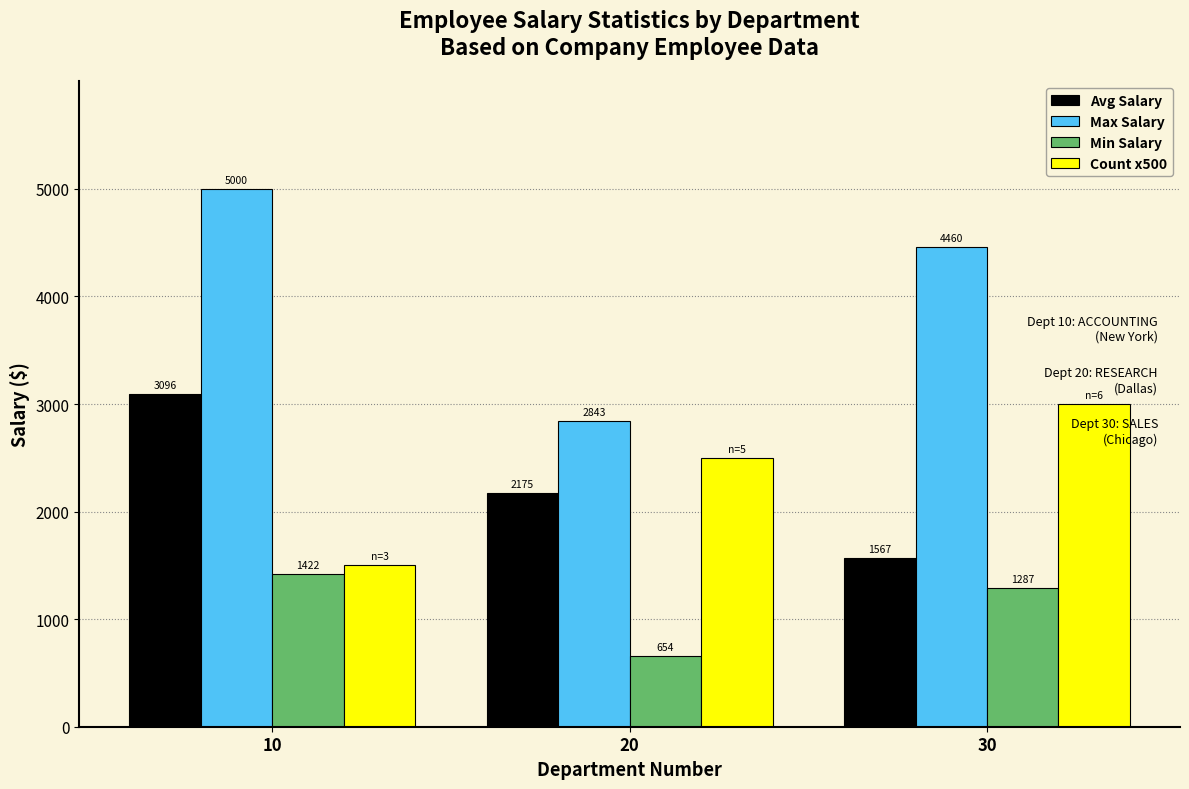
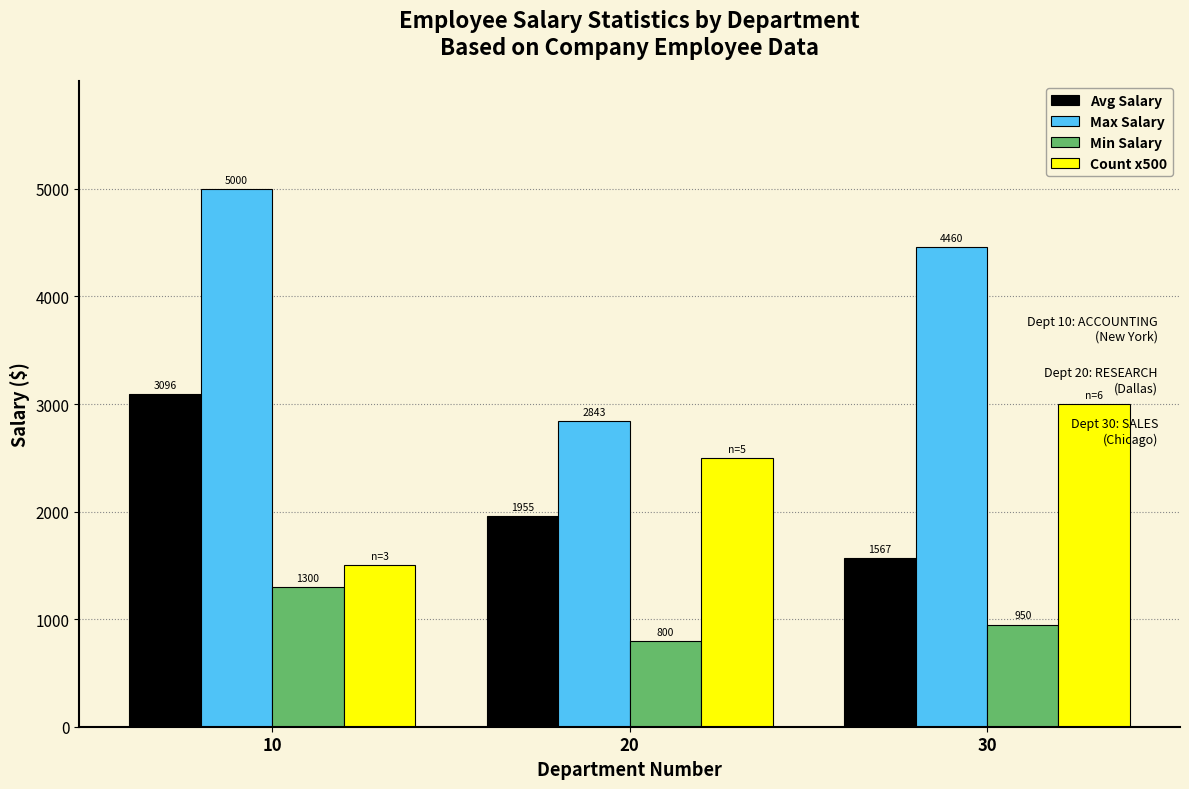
Min Salary, 10: 1422 -> 1300
Avg Salary, 20: 2175 -> 1955
Min Salary, 20: 654 -> 800
Min Salary, 30: 1287 -> 950
